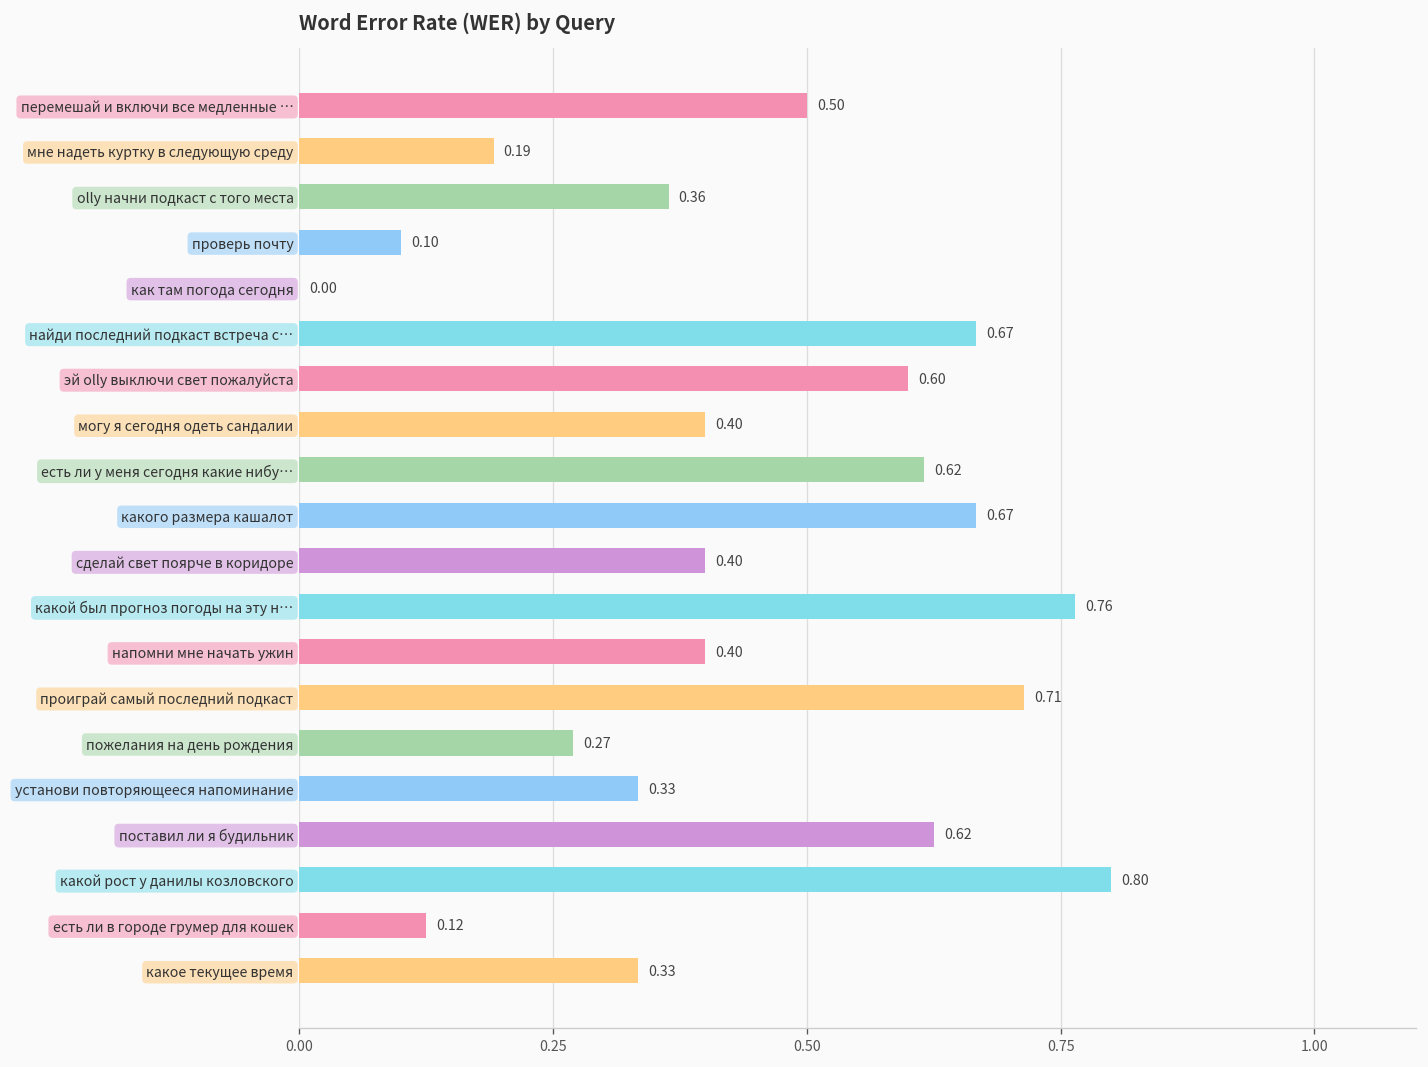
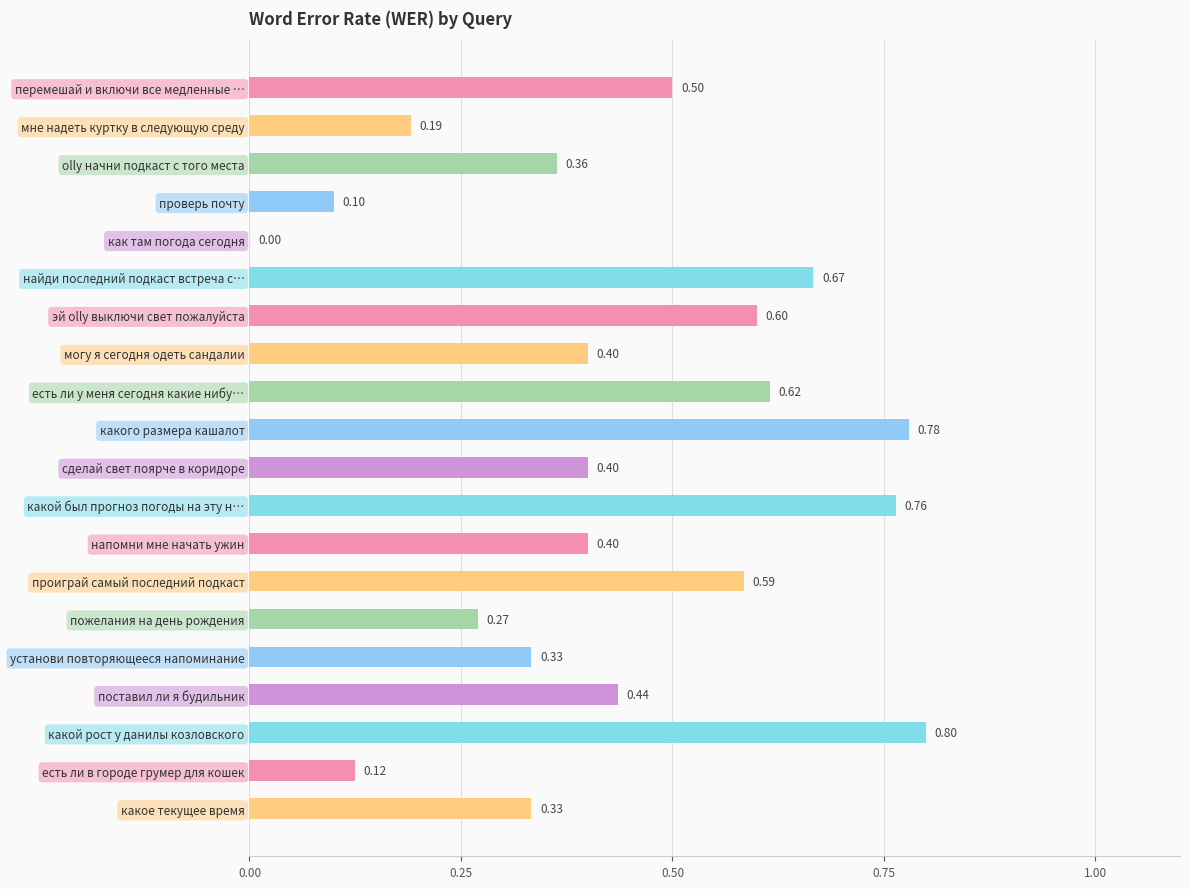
какого размера кашалот: 0.67 -> 0.78
проиграй самый последний подкаст: 0.71 -> 0.59
поставил ли я будильник: 0.62 -> 0.44
